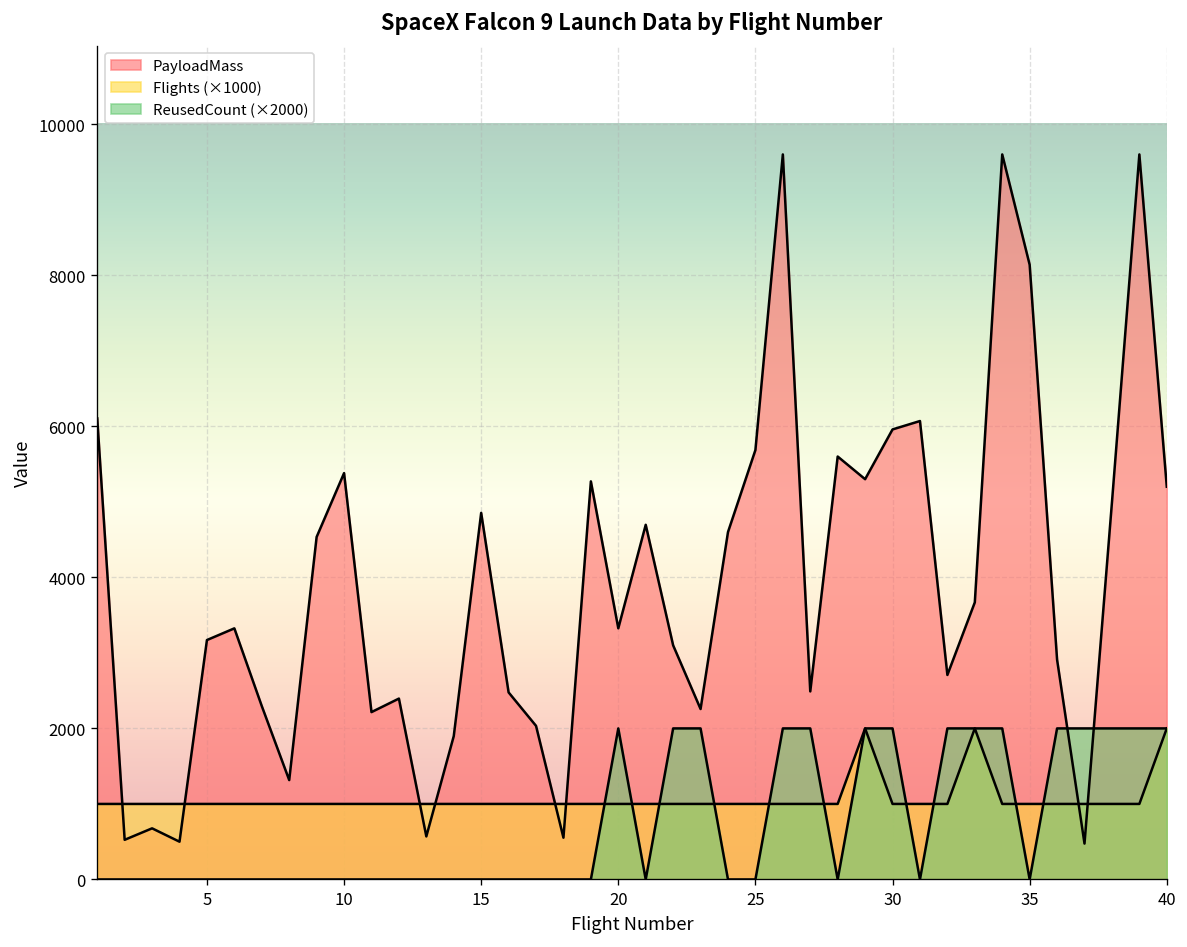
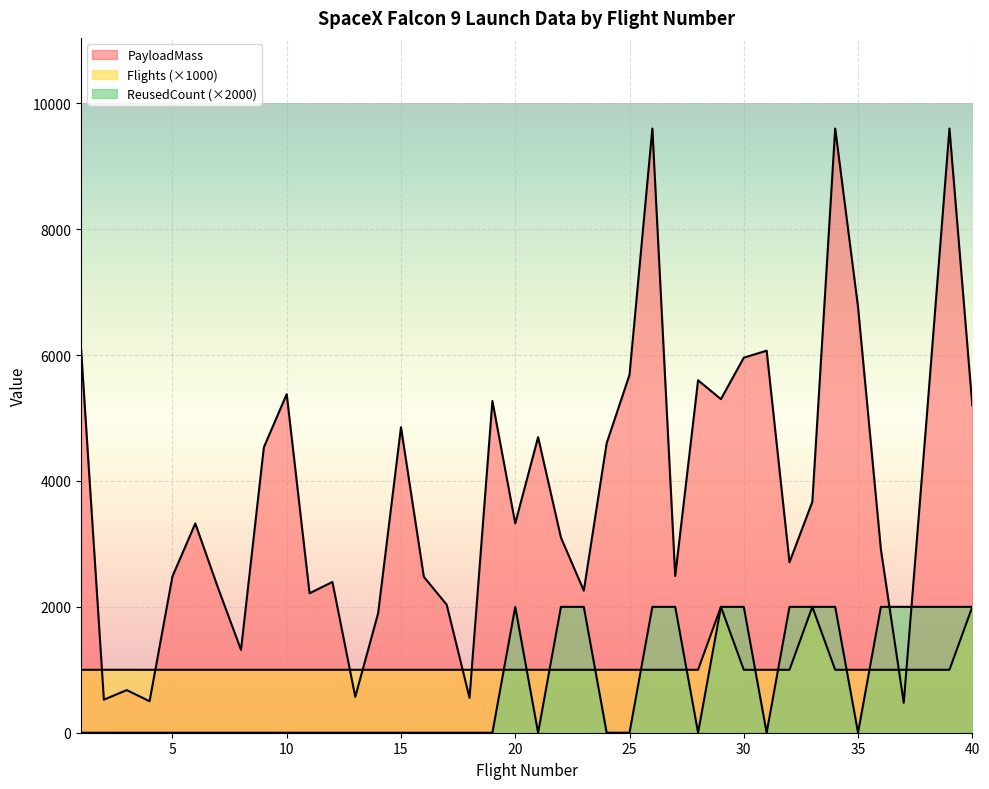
PayloadMass, 5: 3200 -> 2500
PayloadMass, 35: 8100 -> 6800
